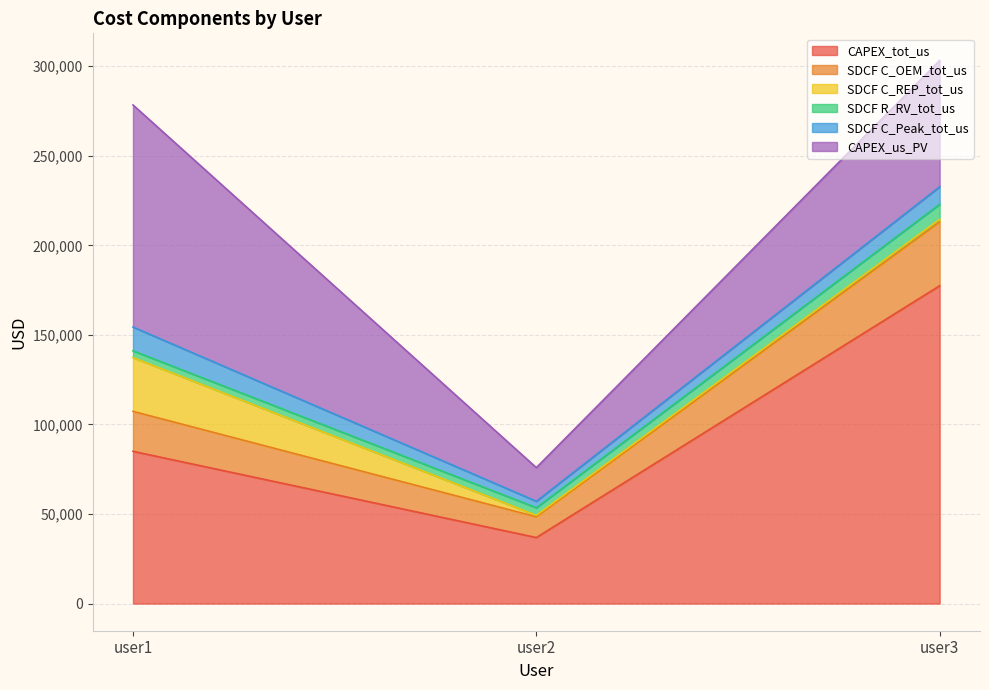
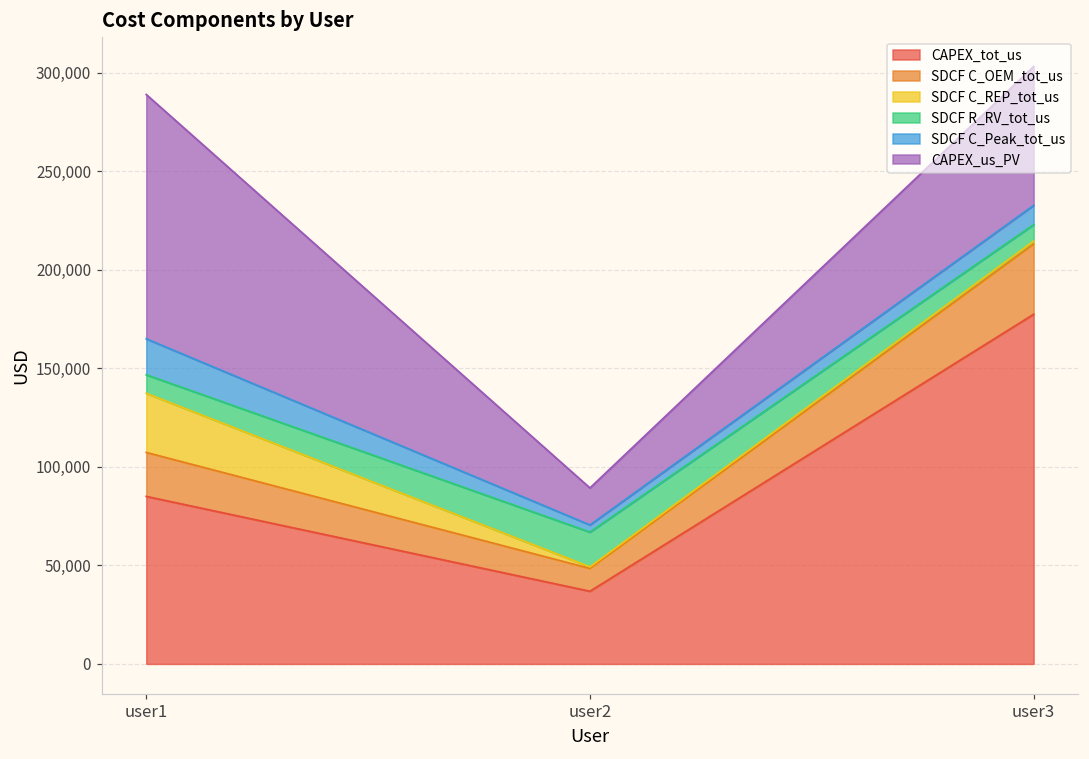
SDCF R_RV_tot_us, user1: 4,000 -> 9,000
SDCF C_Peak_tot_us, user1: 13,000 -> 18,000
SDCF R_RV_tot_us, user2: 4,000 -> 18,000
